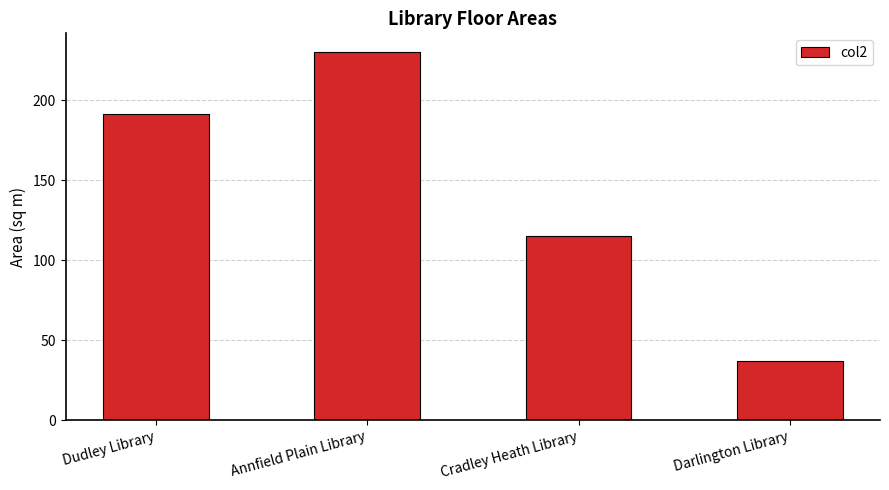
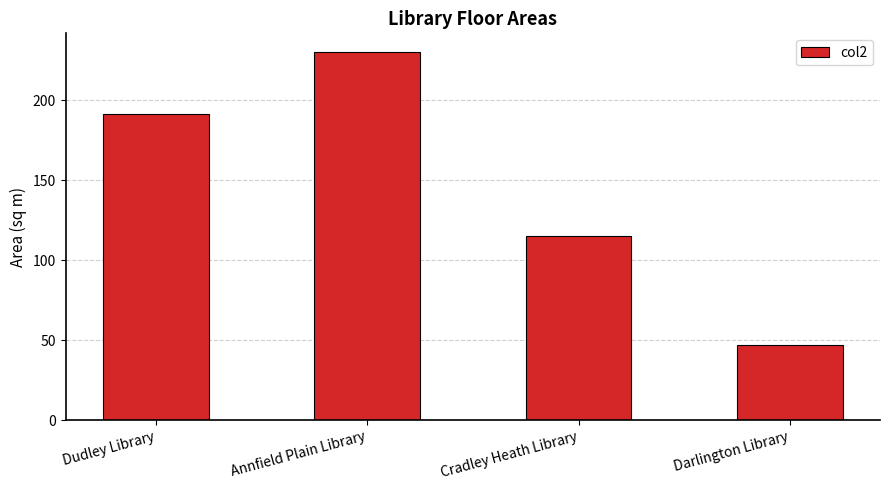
Darlington Library: 37 -> 47
